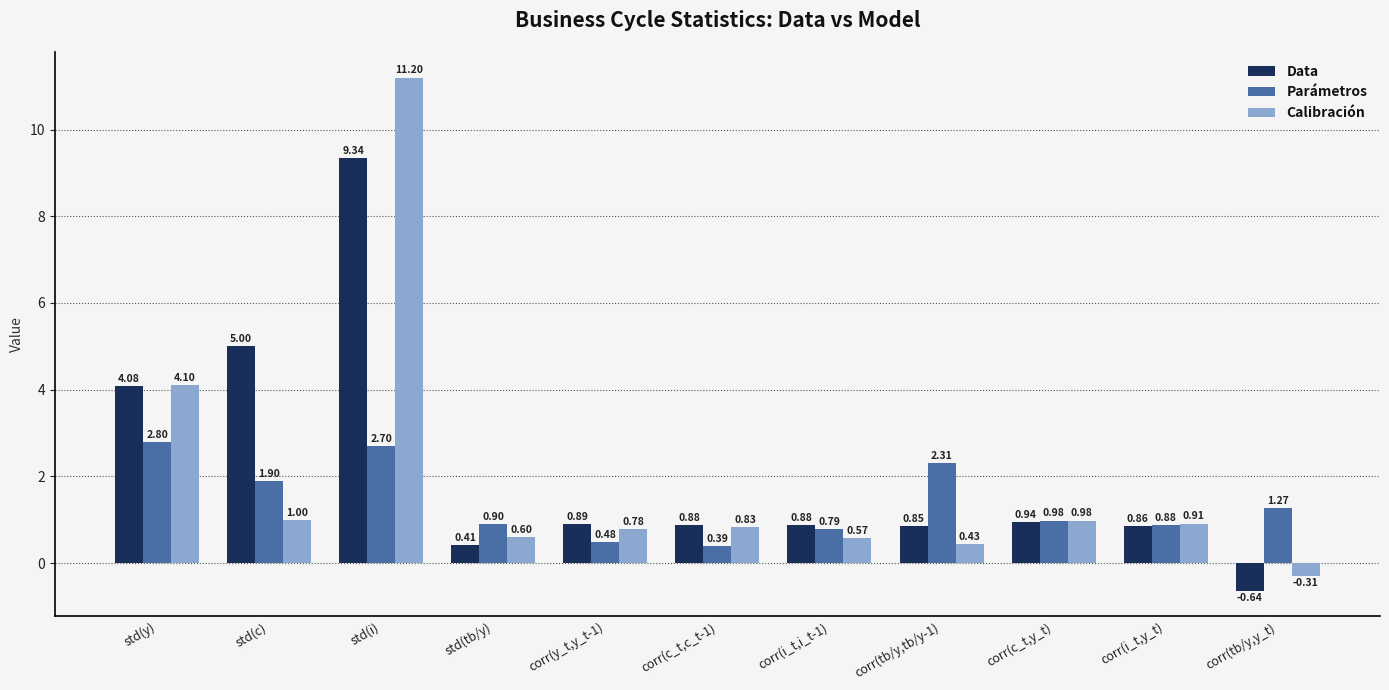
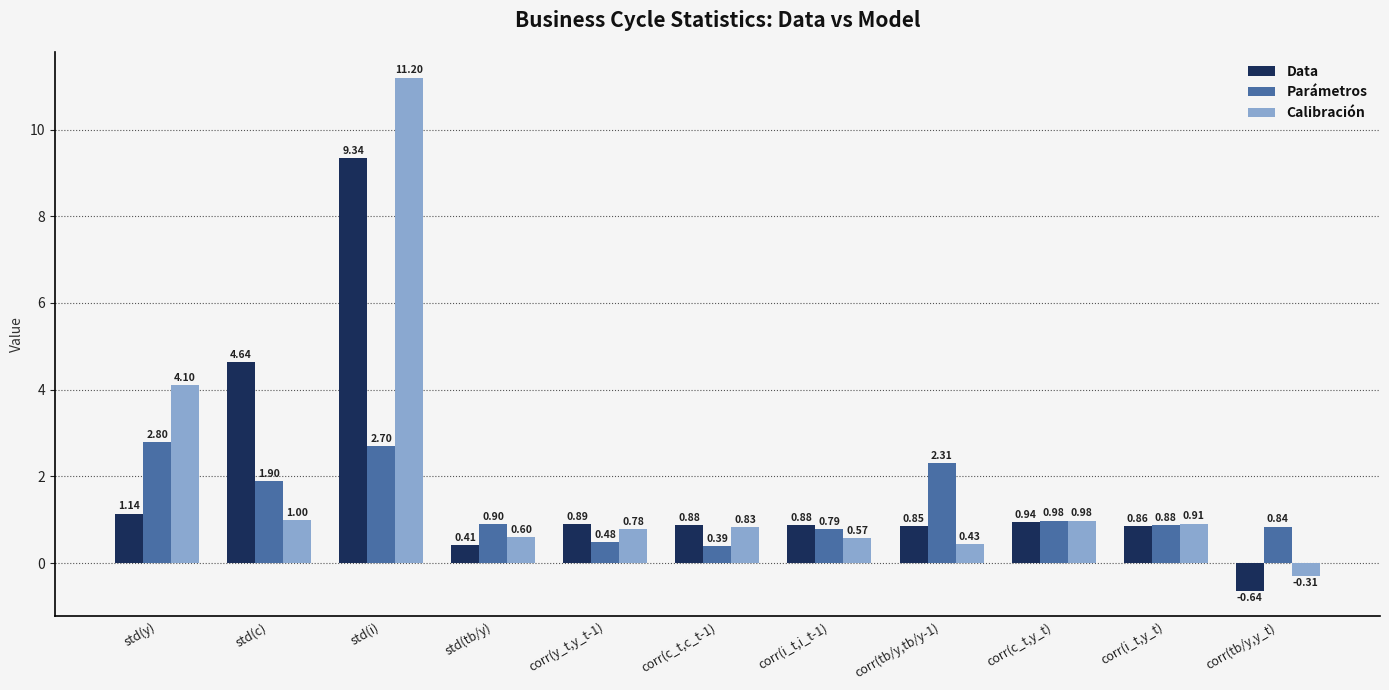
Data, std(y): 4.08 -> 1.14
Data, std(c): 5.00 -> 4.64
Parámetros, corr(tb/y,y_t): 1.27 -> 0.84
